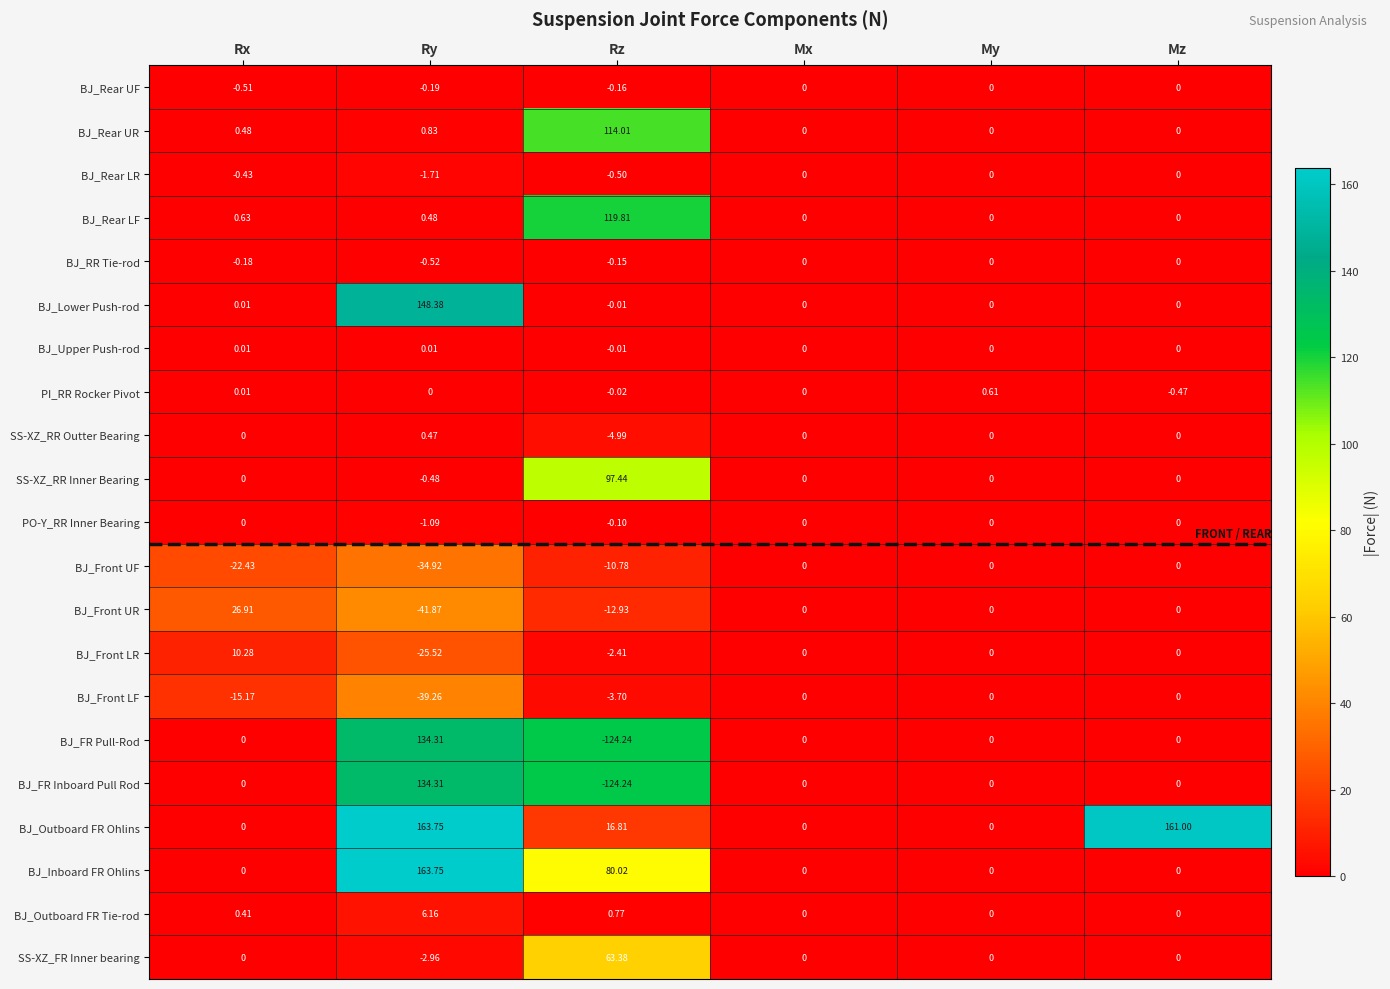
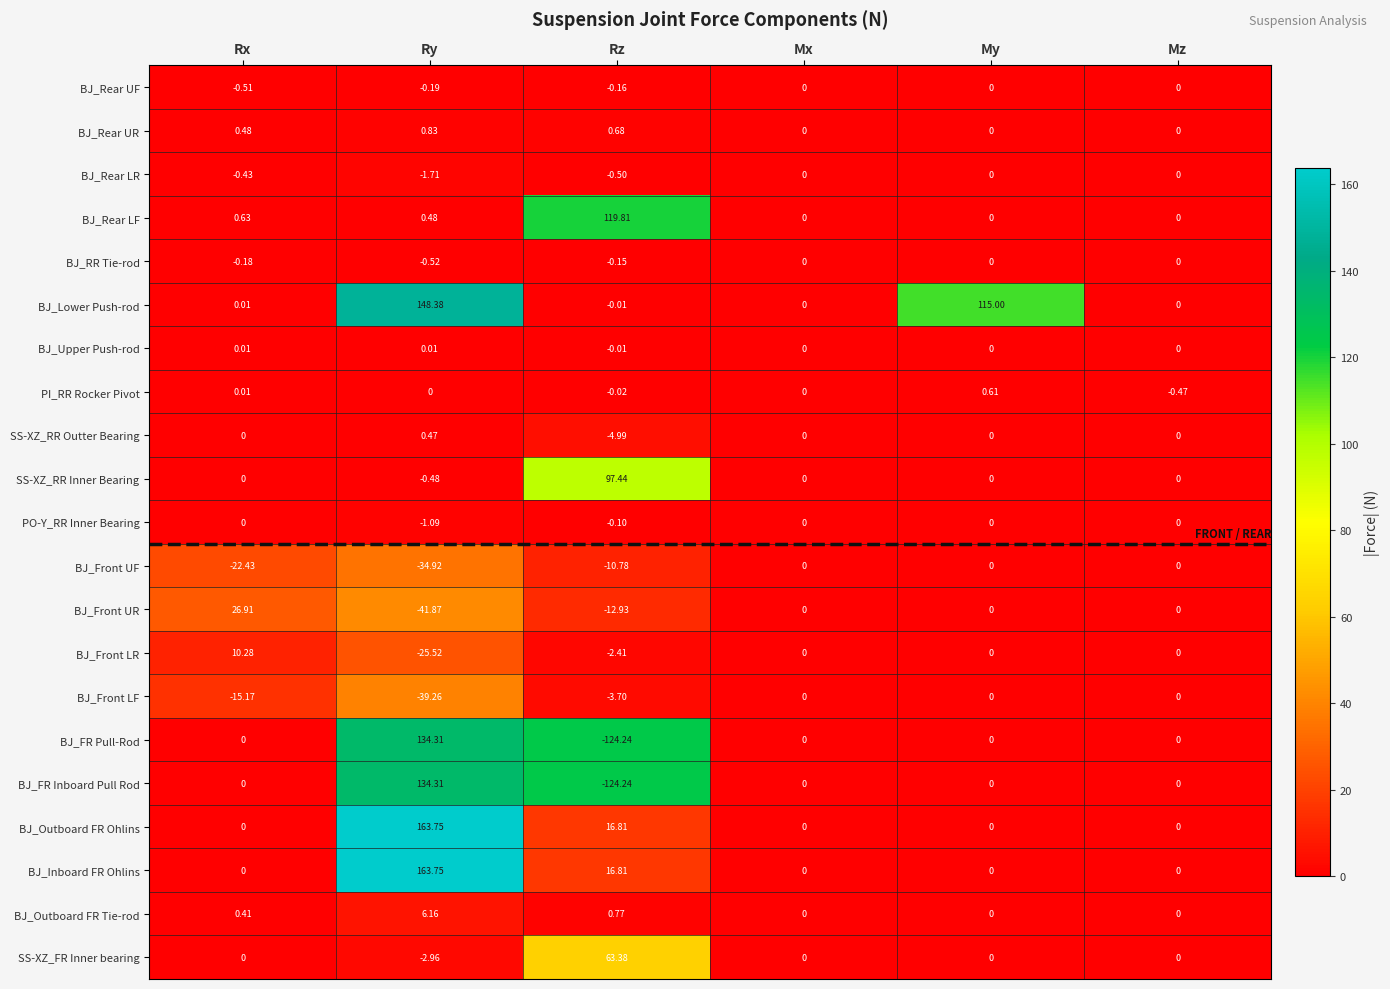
BJ_Rear UR, Rz: 114.01 -> 0.68
BJ_Lower Push-rod, My: 0 -> 115.00
BJ_Outboard FR Ohlins, Mz: 161.00 -> 0
BJ_Inboard FR Ohlins, Rz: 80.02 -> 16.81
